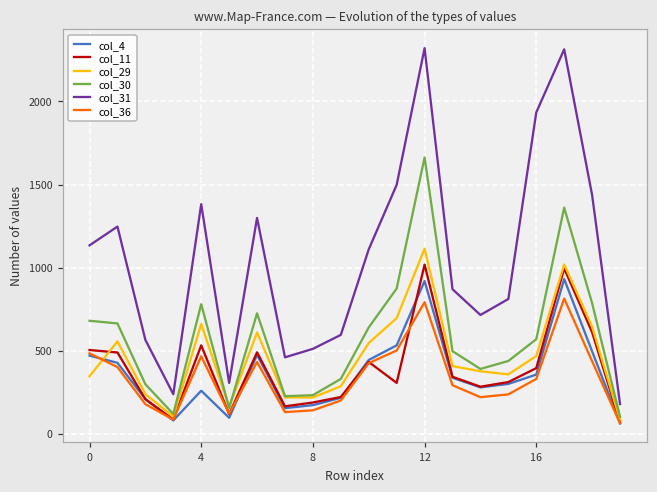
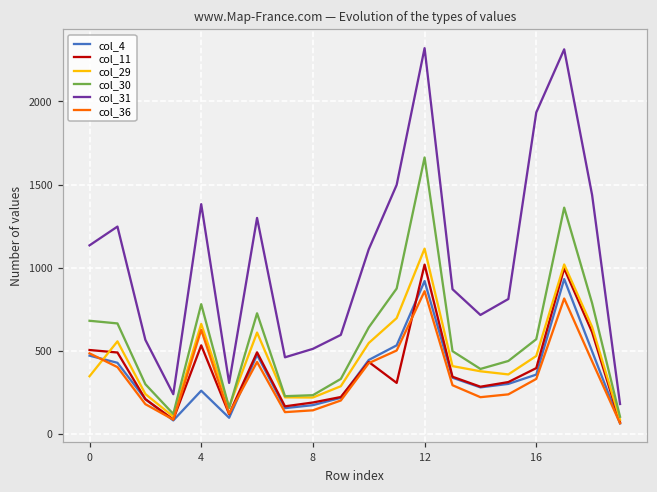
col_36, 4: 470 -> 630
col_36, 12: 790 -> 860
